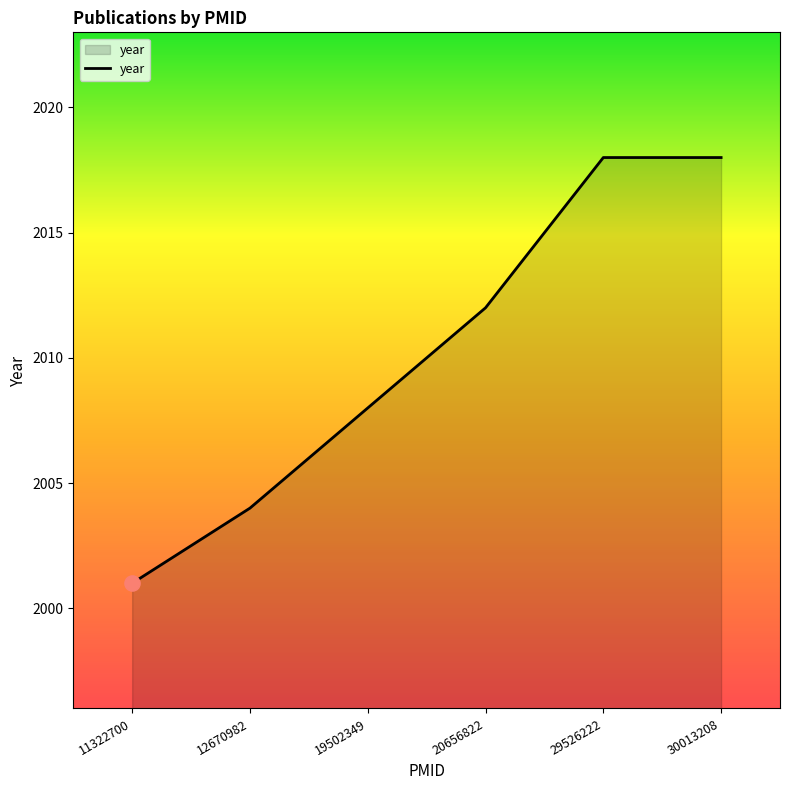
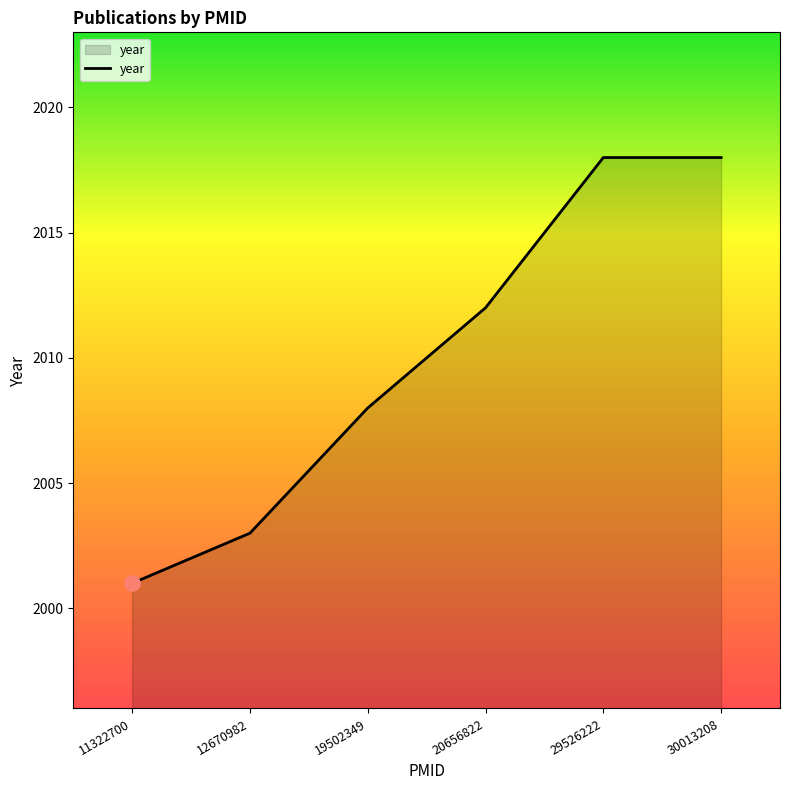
year, 12670982: 2004 -> 2003
